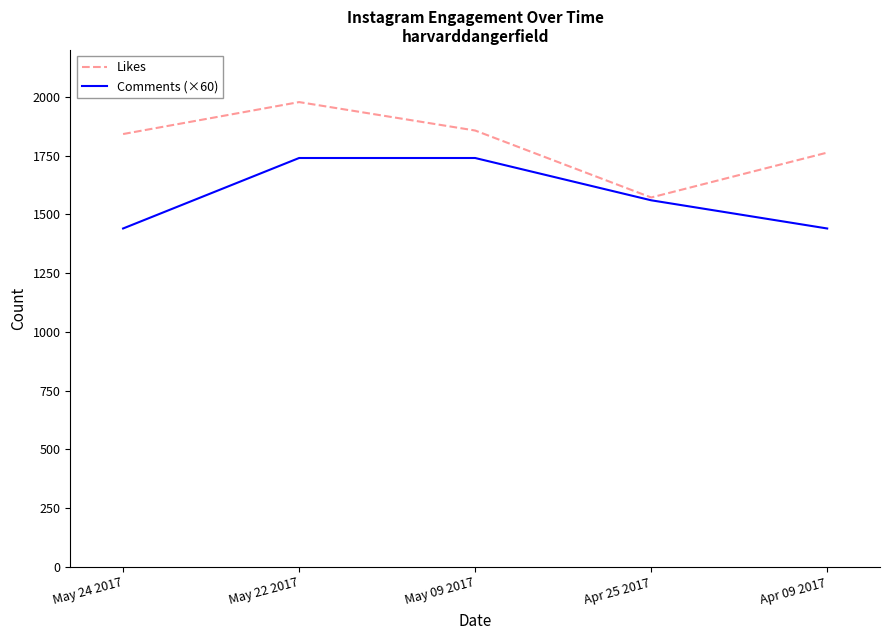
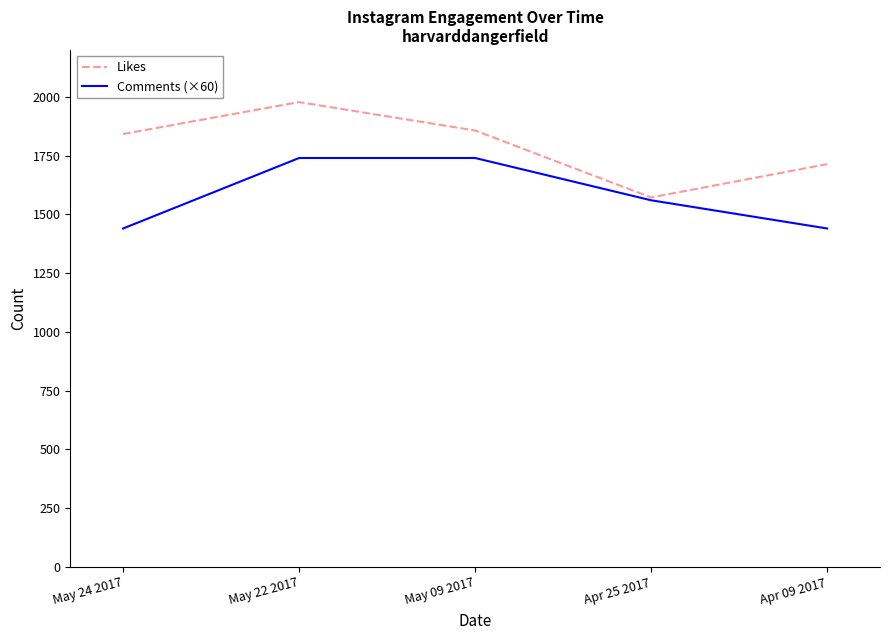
Likes, Apr 09 2017: 1760 -> 1710
